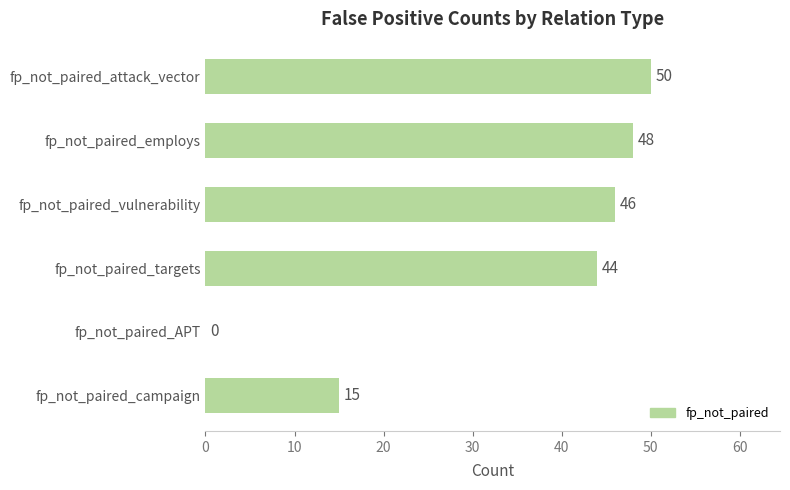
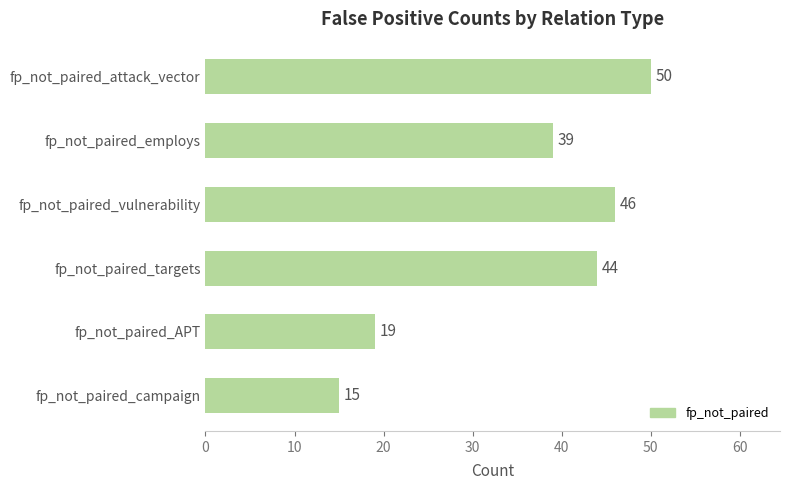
fp_not_paired_employs: 48 -> 39
fp_not_paired_APT: 0 -> 19
